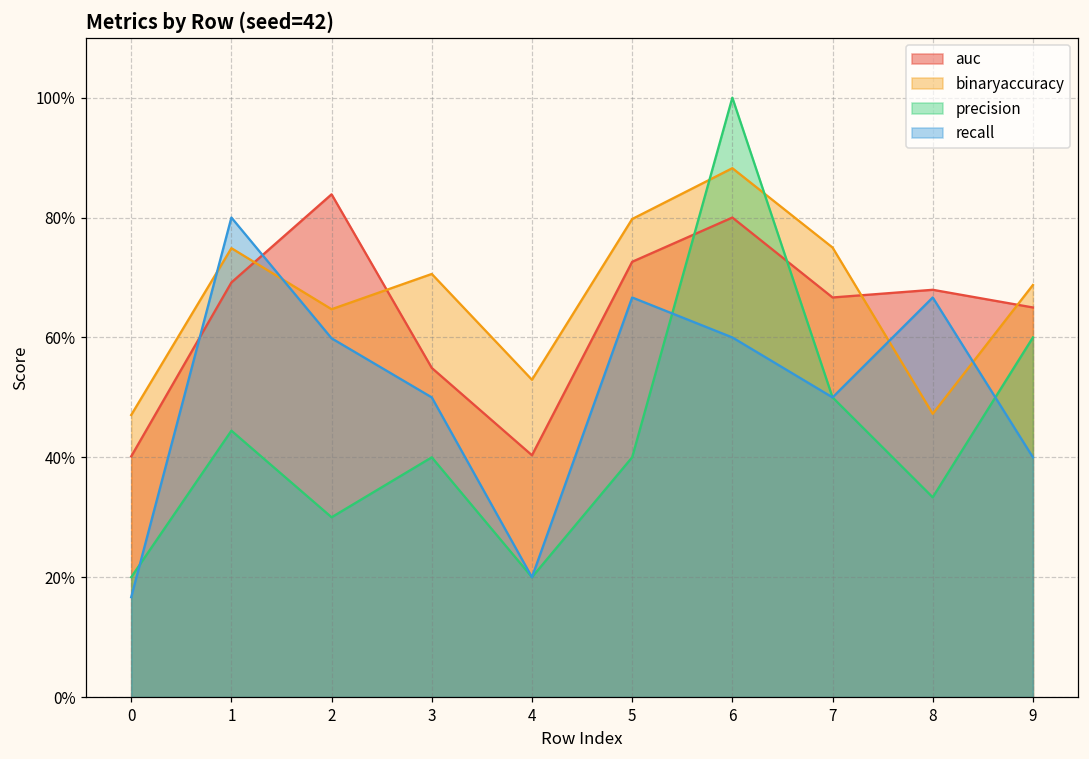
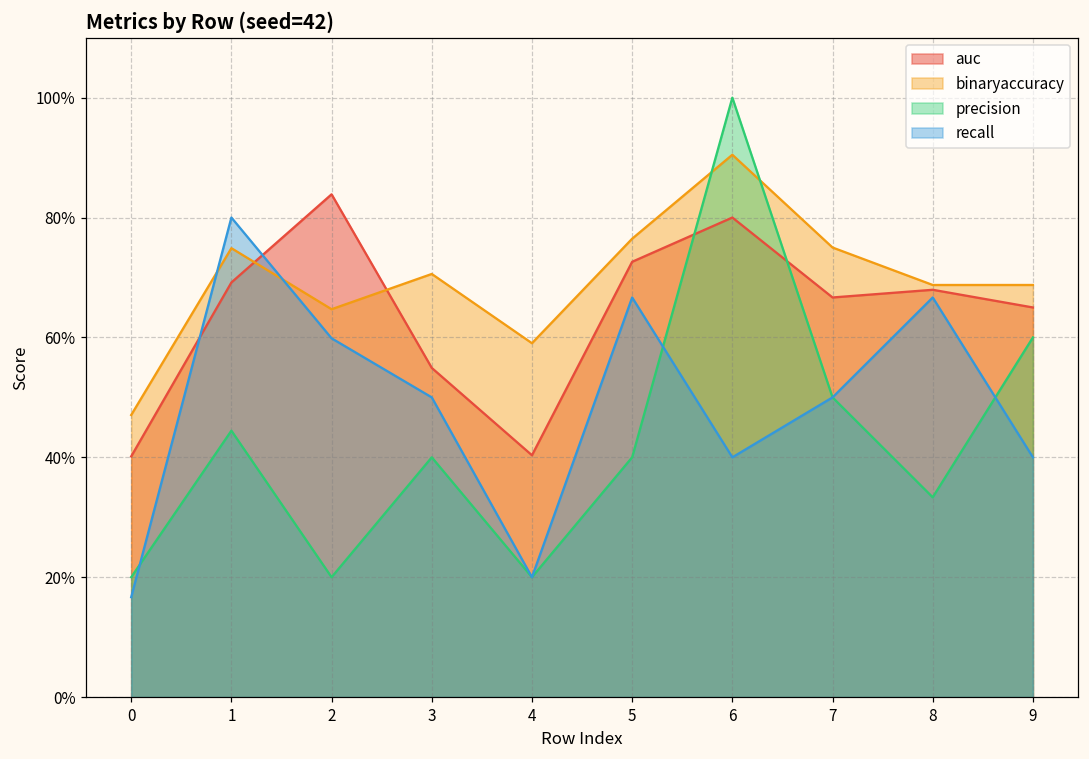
precision, 2: 30% -> 20%
binaryaccuracy, 4: 53% -> 59%
binaryaccuracy, 5: 80% -> 76%
binaryaccuracy, 6: 88% -> 90%
recall, 6: 60% -> 40%
binaryaccuracy, 8: 47% -> 69%
